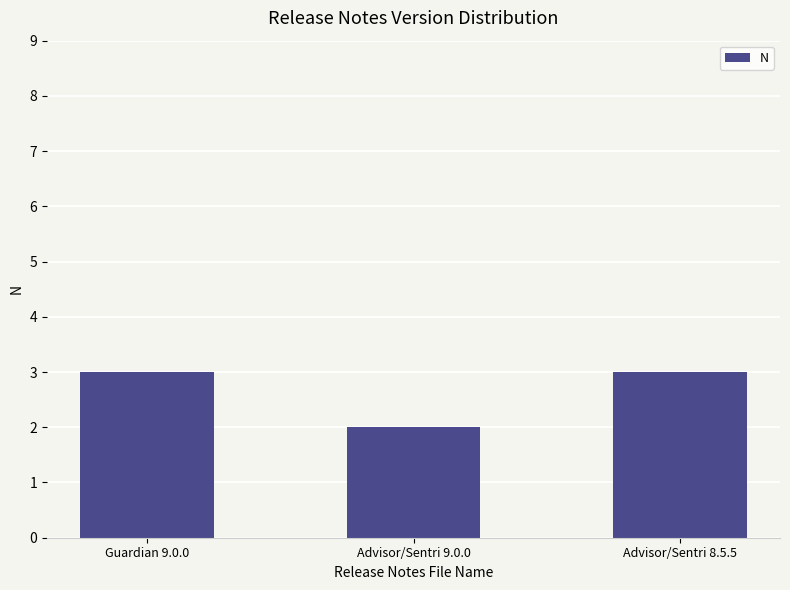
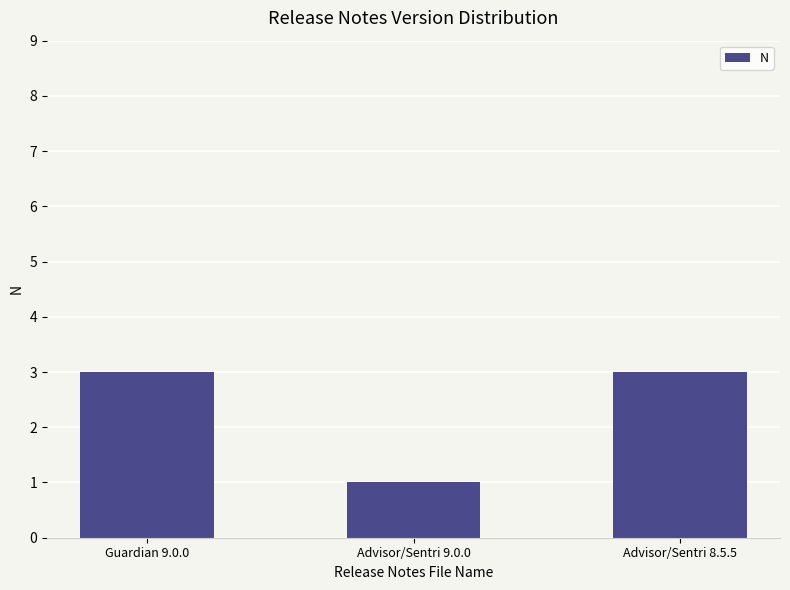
Advisor/Sentri 9.0.0: 2 -> 1
